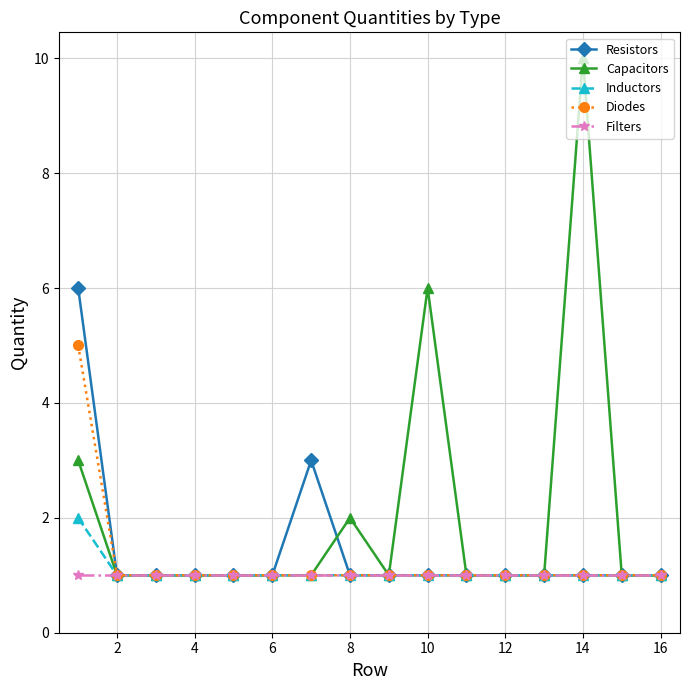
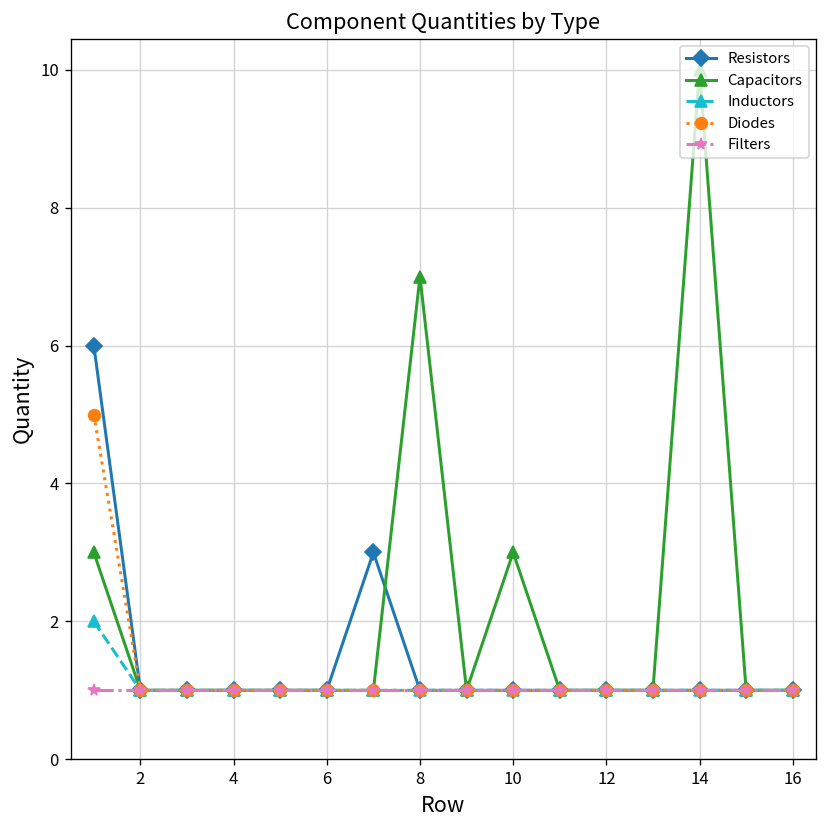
Capacitors, 8: 2 -> 7
Capacitors, 10: 6 -> 3
